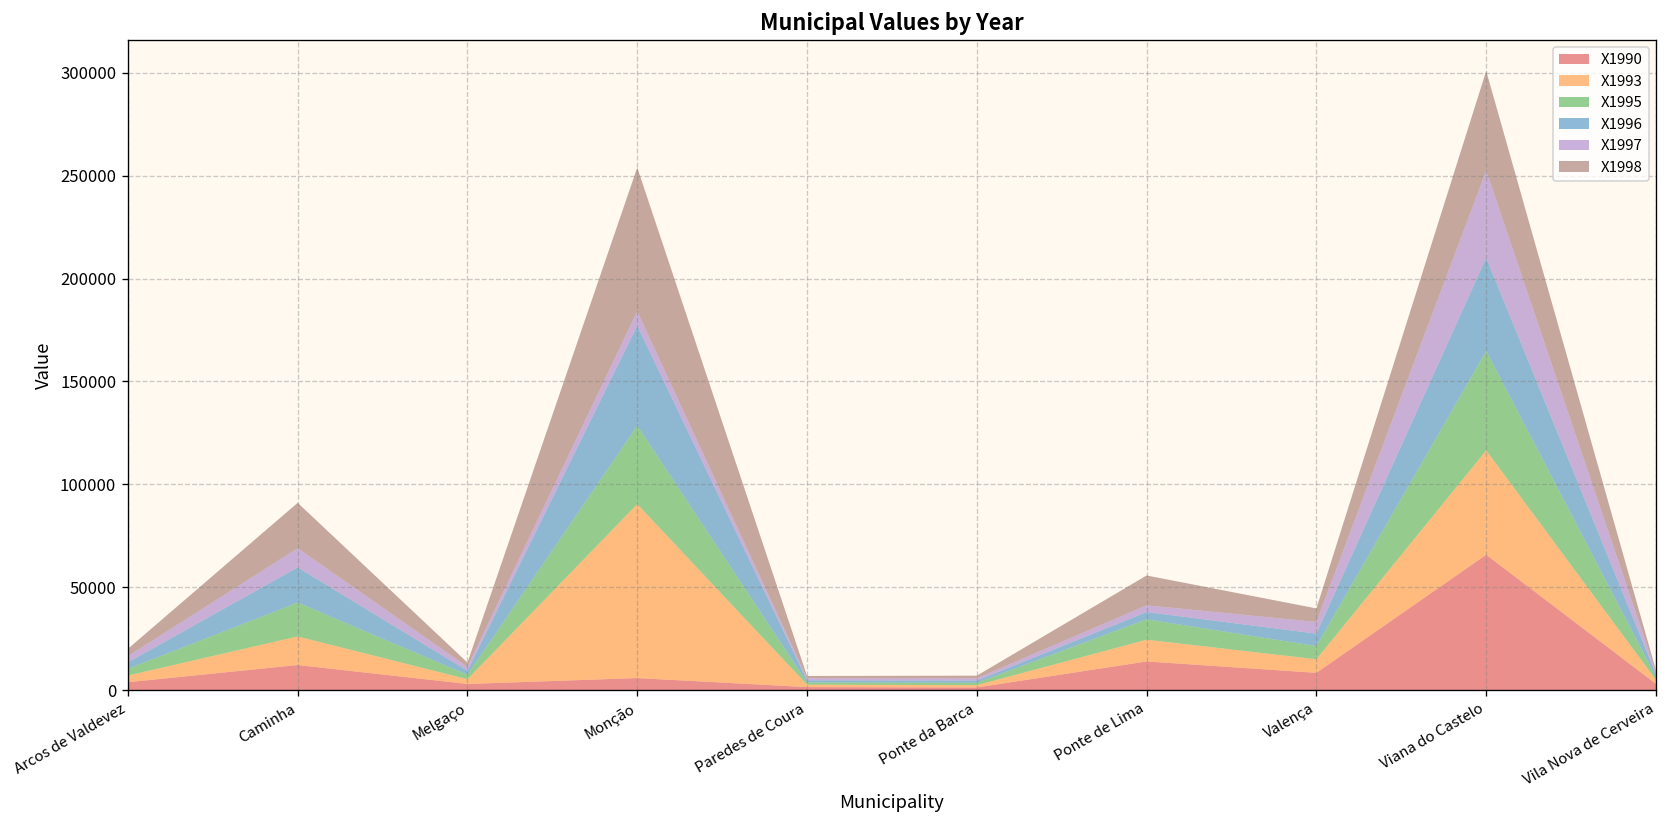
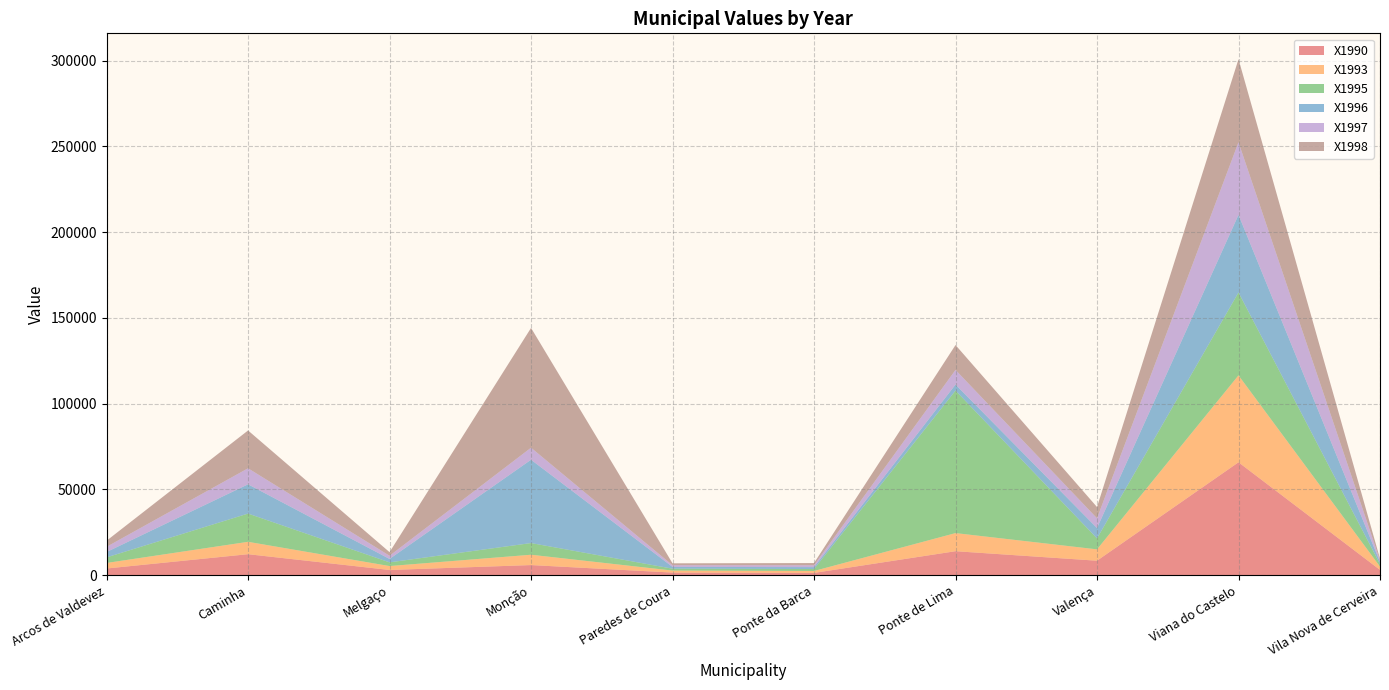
X1993, Caminha: 14000 -> 7000
X1993, Monção: 84000 -> 6000
X1995, Monção: 38000 -> 7000
X1995, Ponte de Lima: 10000 -> 83000
X1997, Ponte de Lima: 3000 -> 9000
